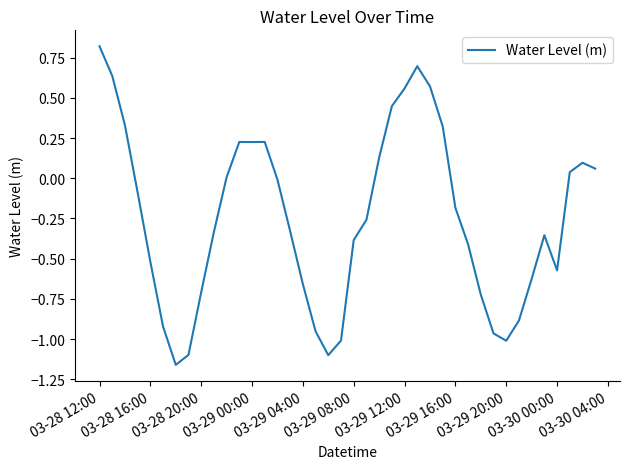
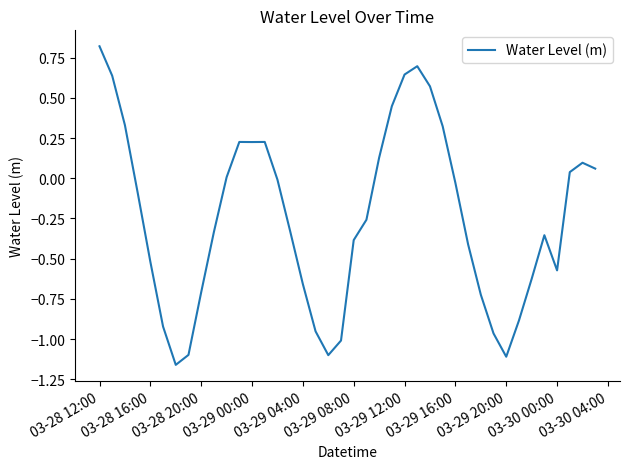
03-29 12:00: 0.56 -> 0.65
03-29 16:00: -0.18 -> -0.03
03-29 20:00: -1.01 -> -1.11
